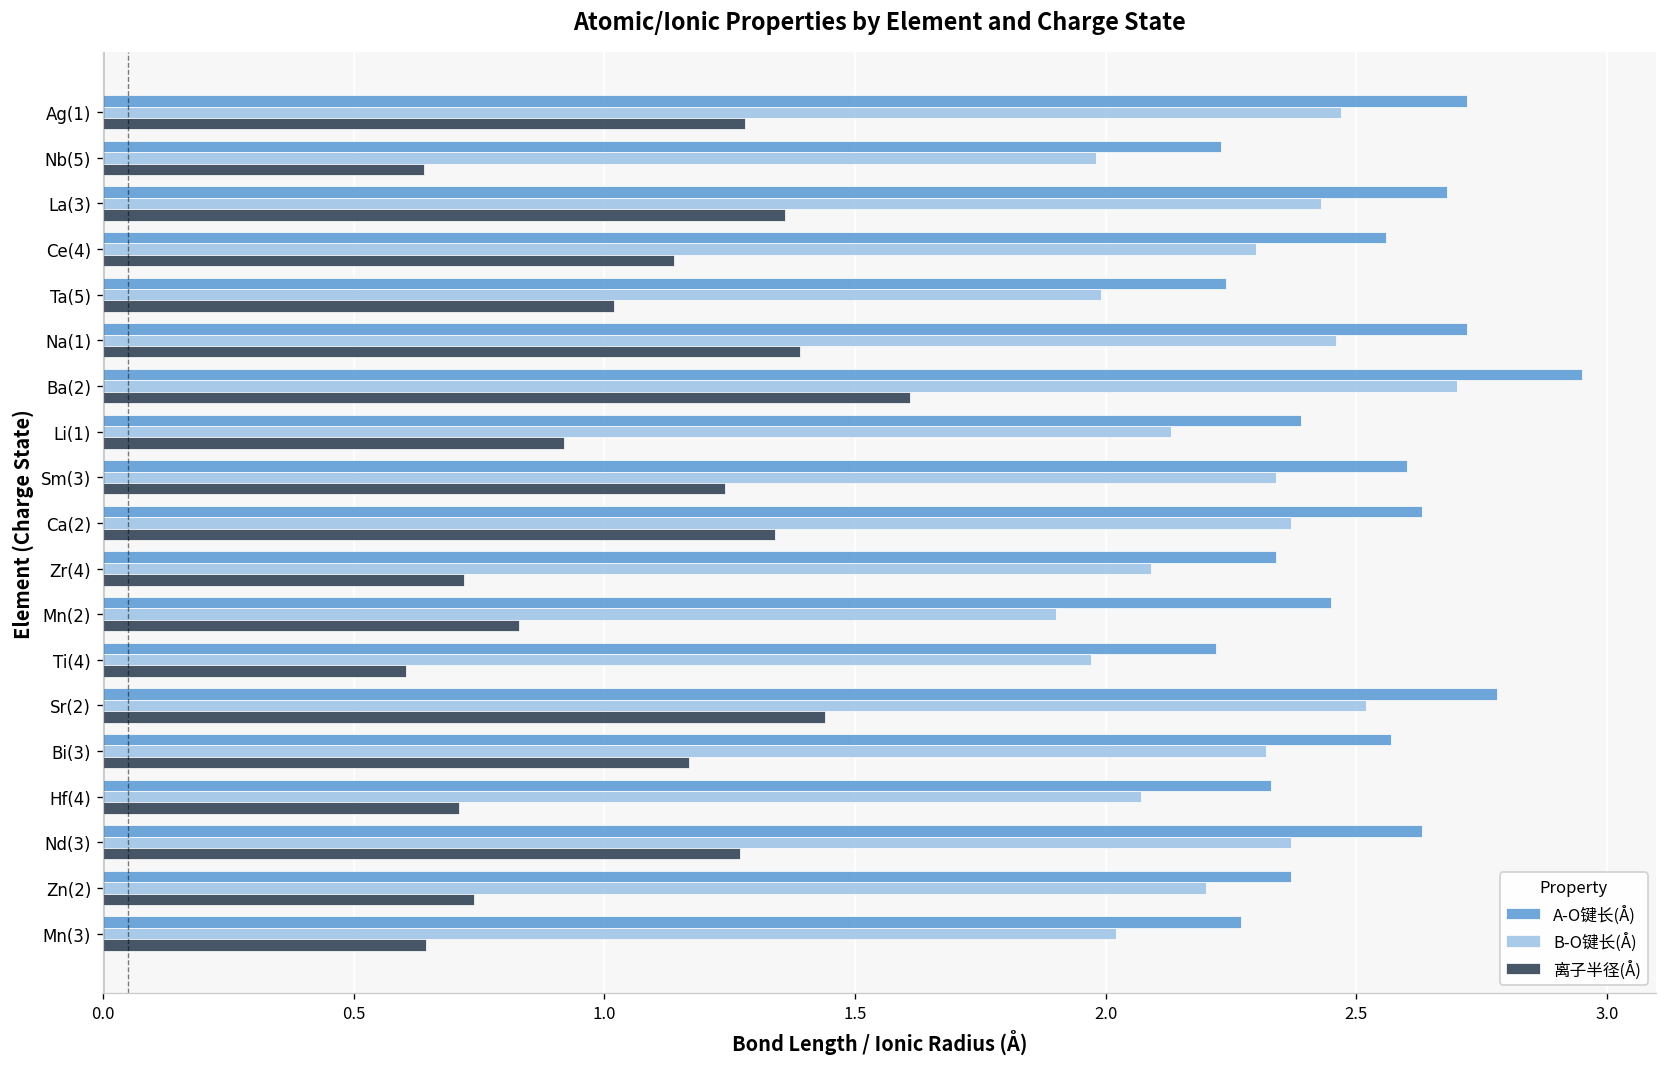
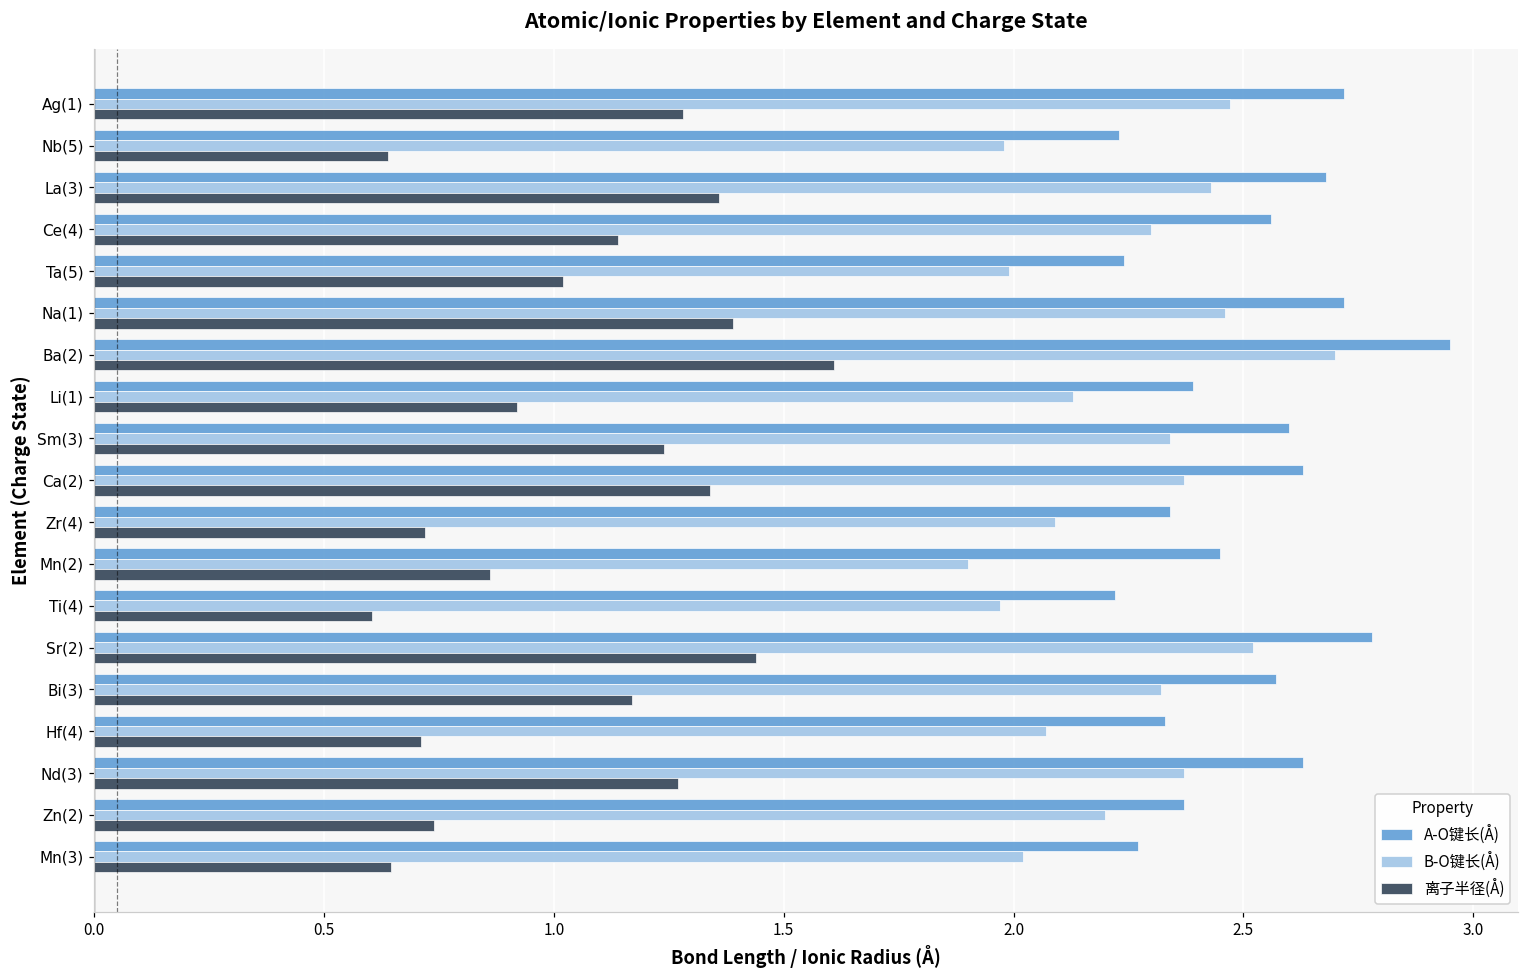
离子半径(Å), Mn(2): 0.83 -> 0.86
